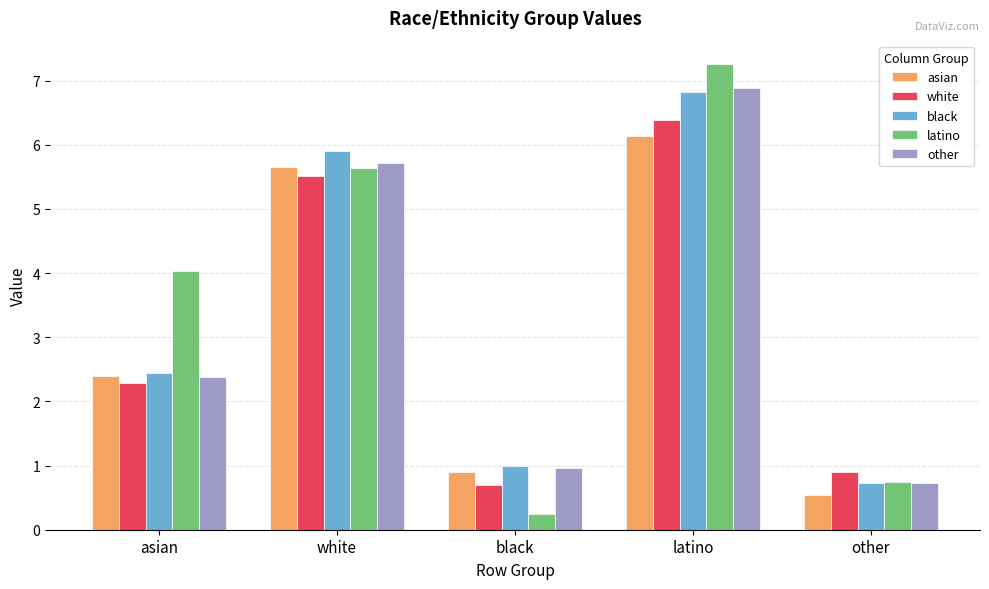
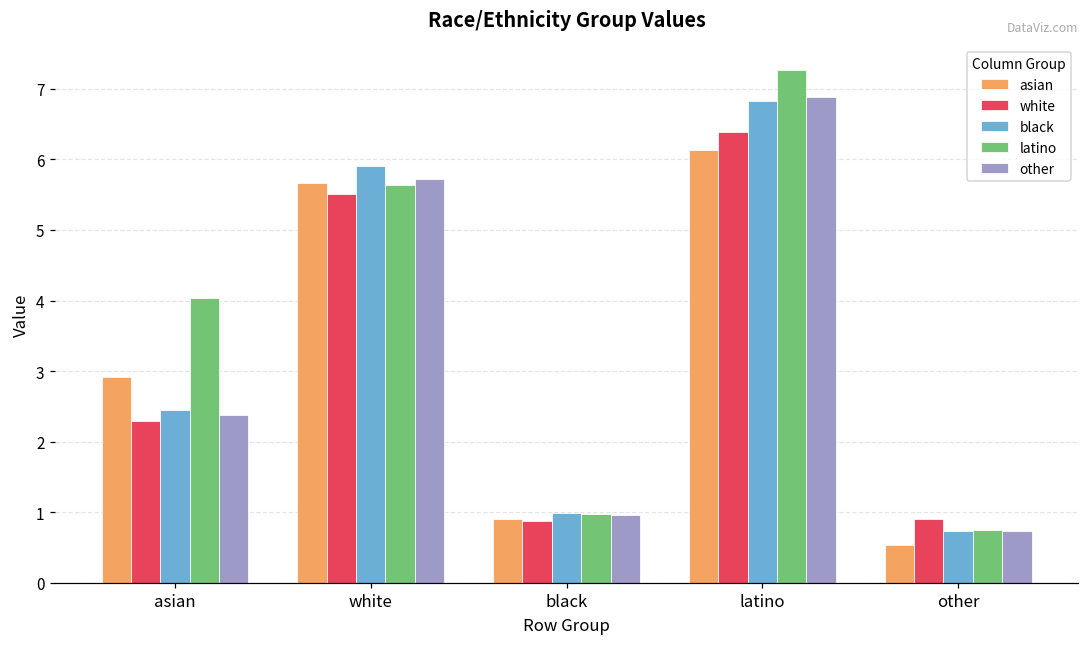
asian, asian: 2.4 -> 2.9
white, black: 0.7 -> 0.9
latino, black: 0.2 -> 1.0
